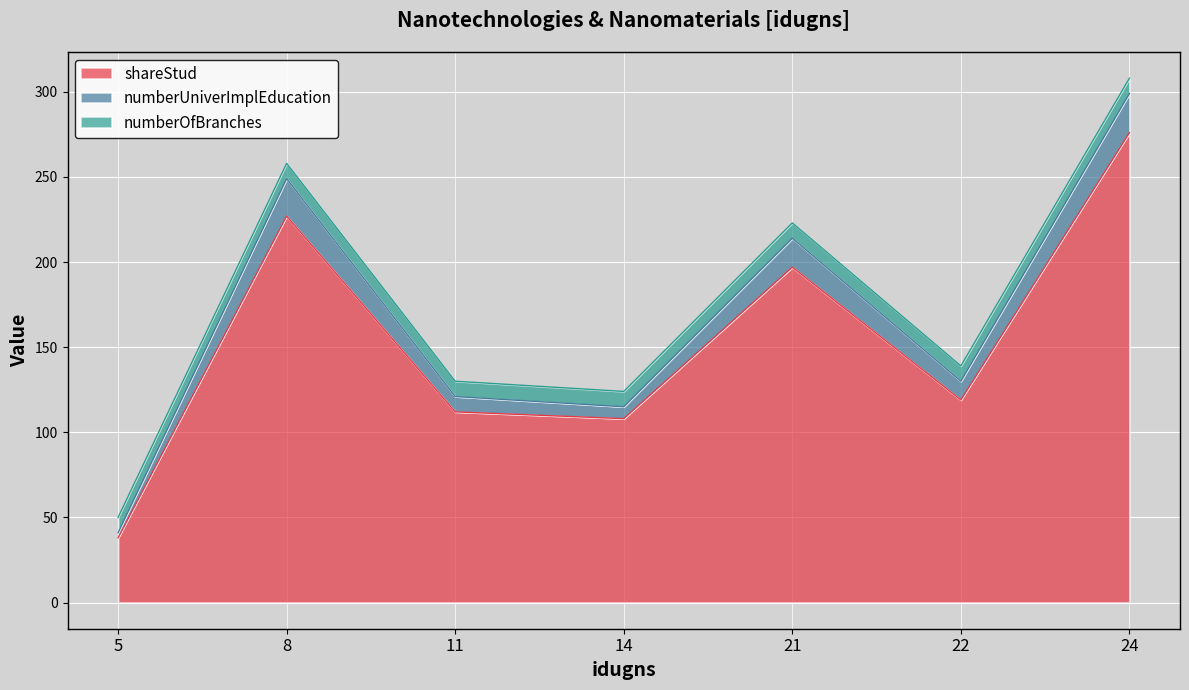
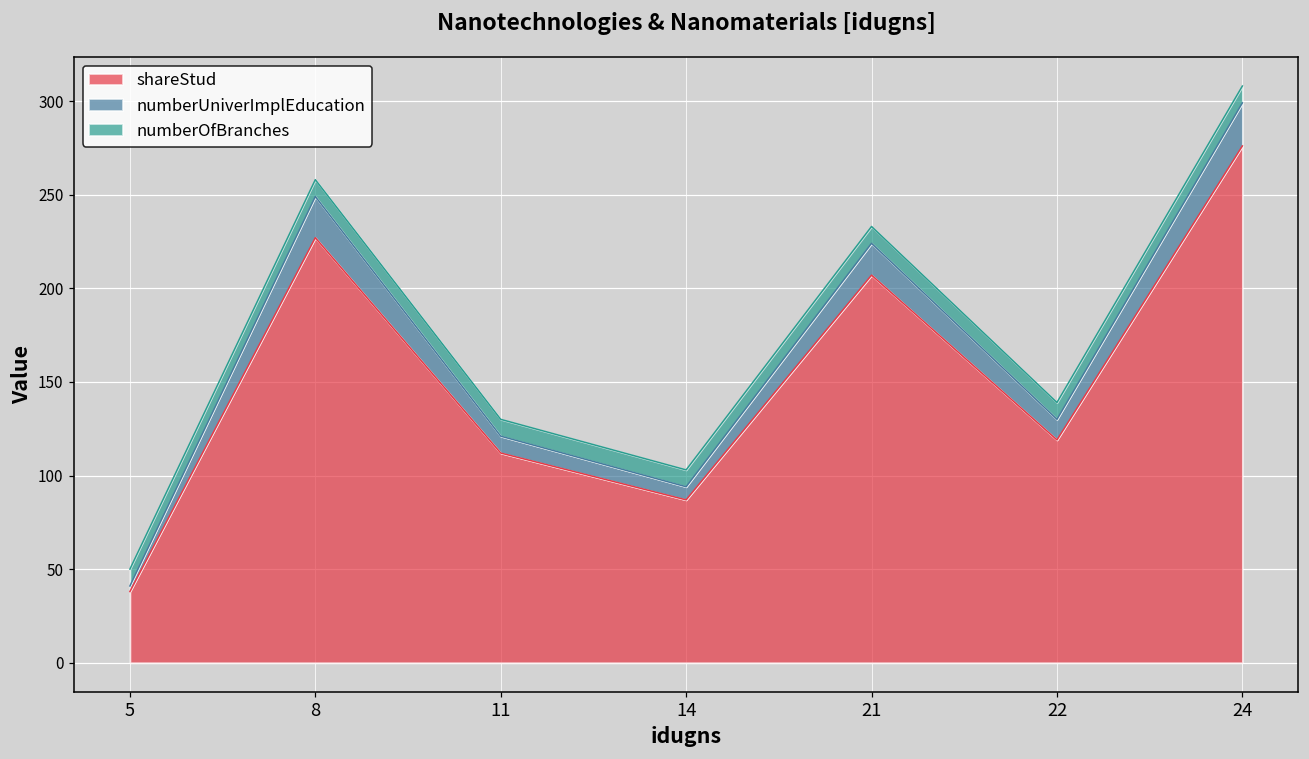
shareStud, 14: 108 -> 87
shareStud, 21: 197 -> 207
